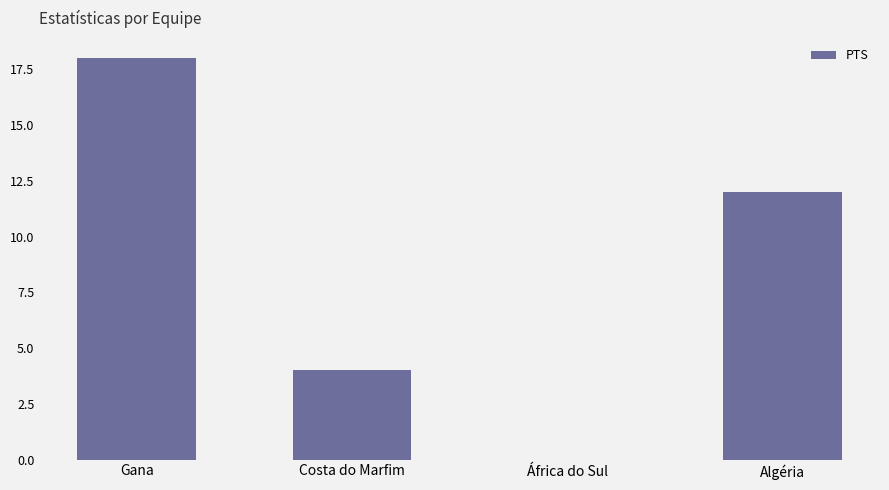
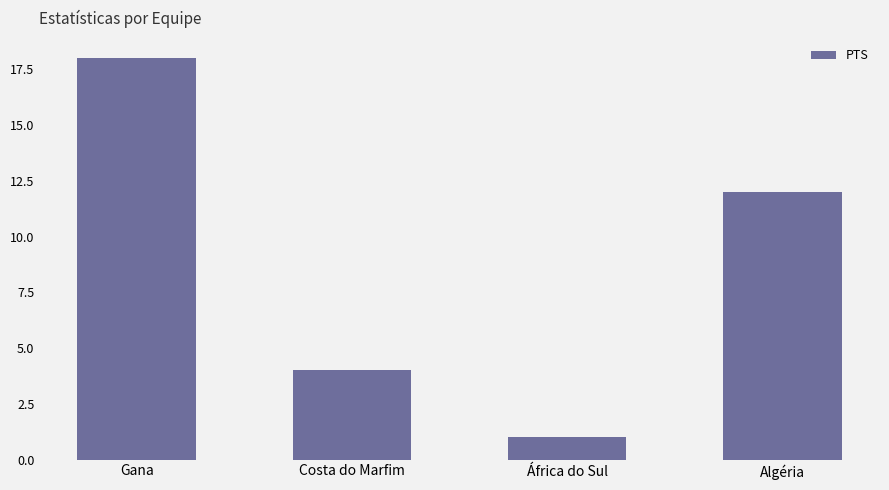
África do Sul: 0 -> 1
